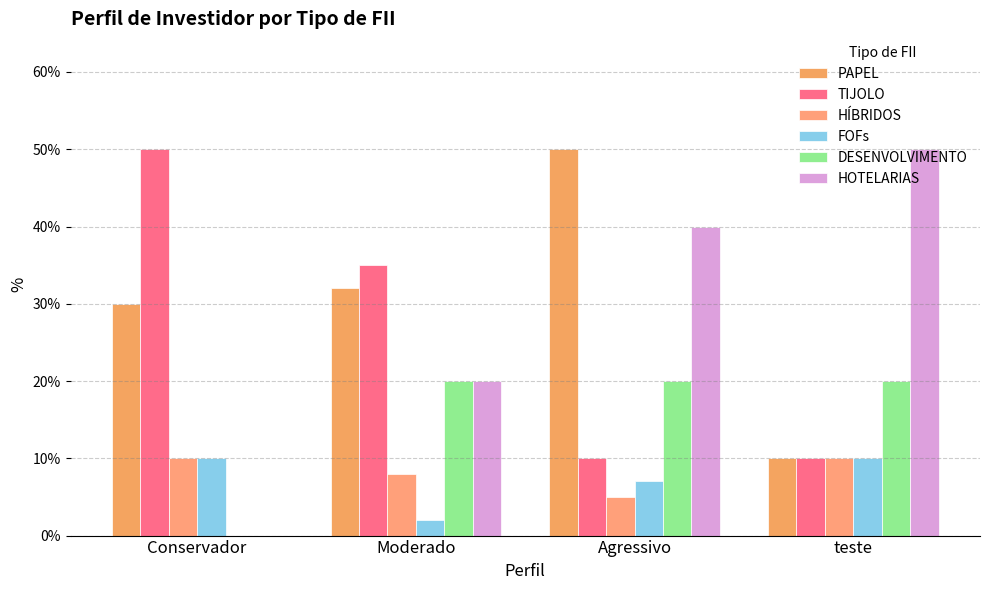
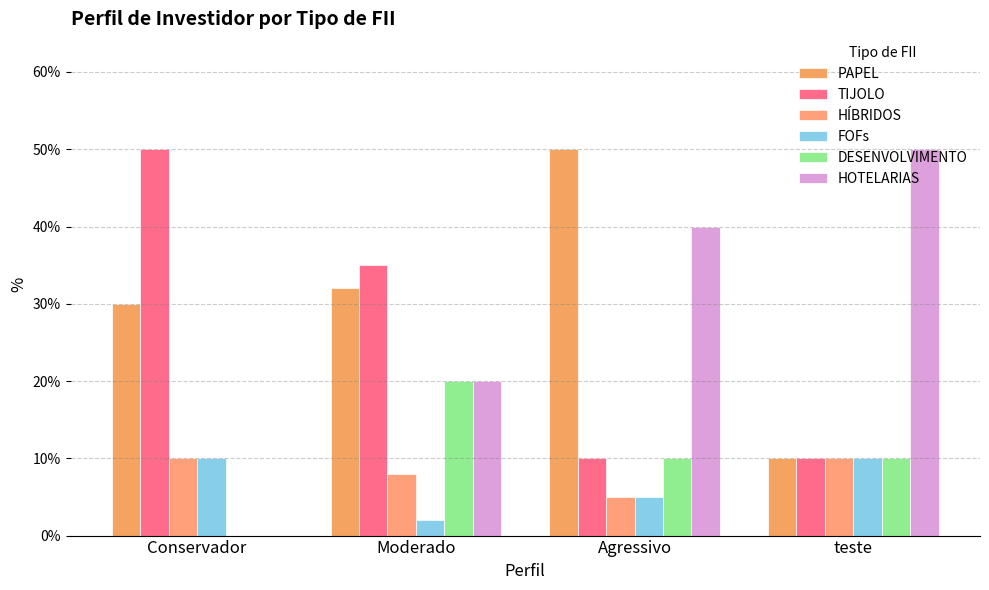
FOFs, Agressivo: 7% -> 5%
DESENVOLVIMENTO, Agressivo: 20% -> 10%
DESENVOLVIMENTO, teste: 20% -> 10%
